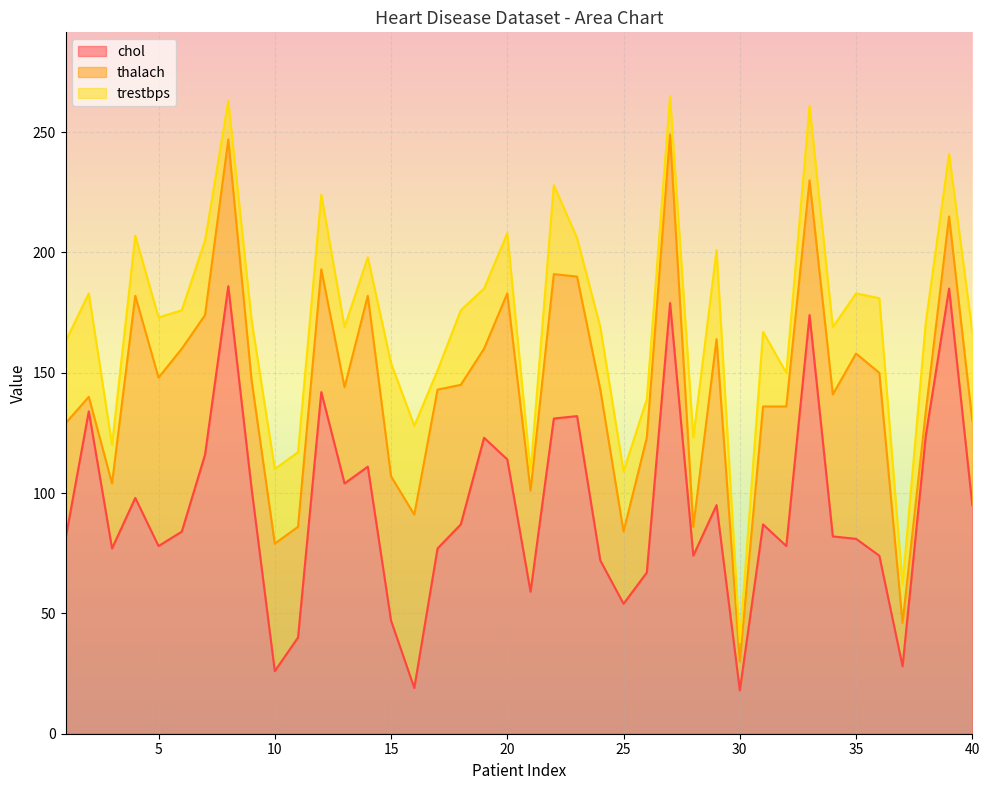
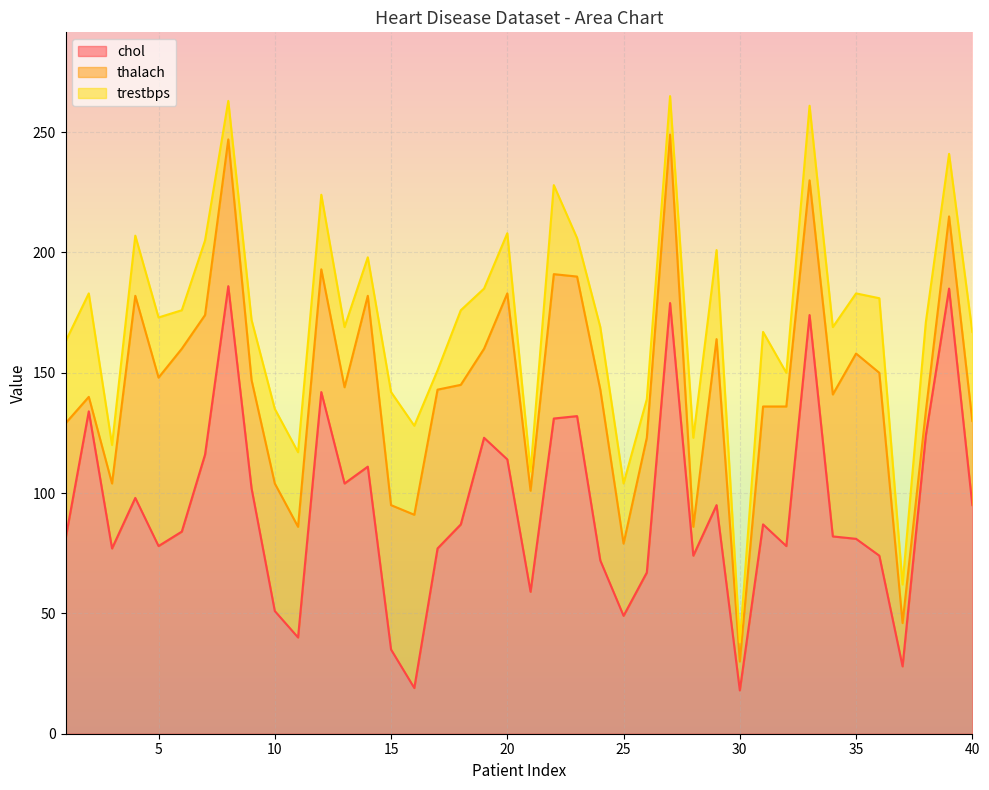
chol, 10: 26 -> 51
chol, 15: 47 -> 35
chol, 25: 54 -> 49
